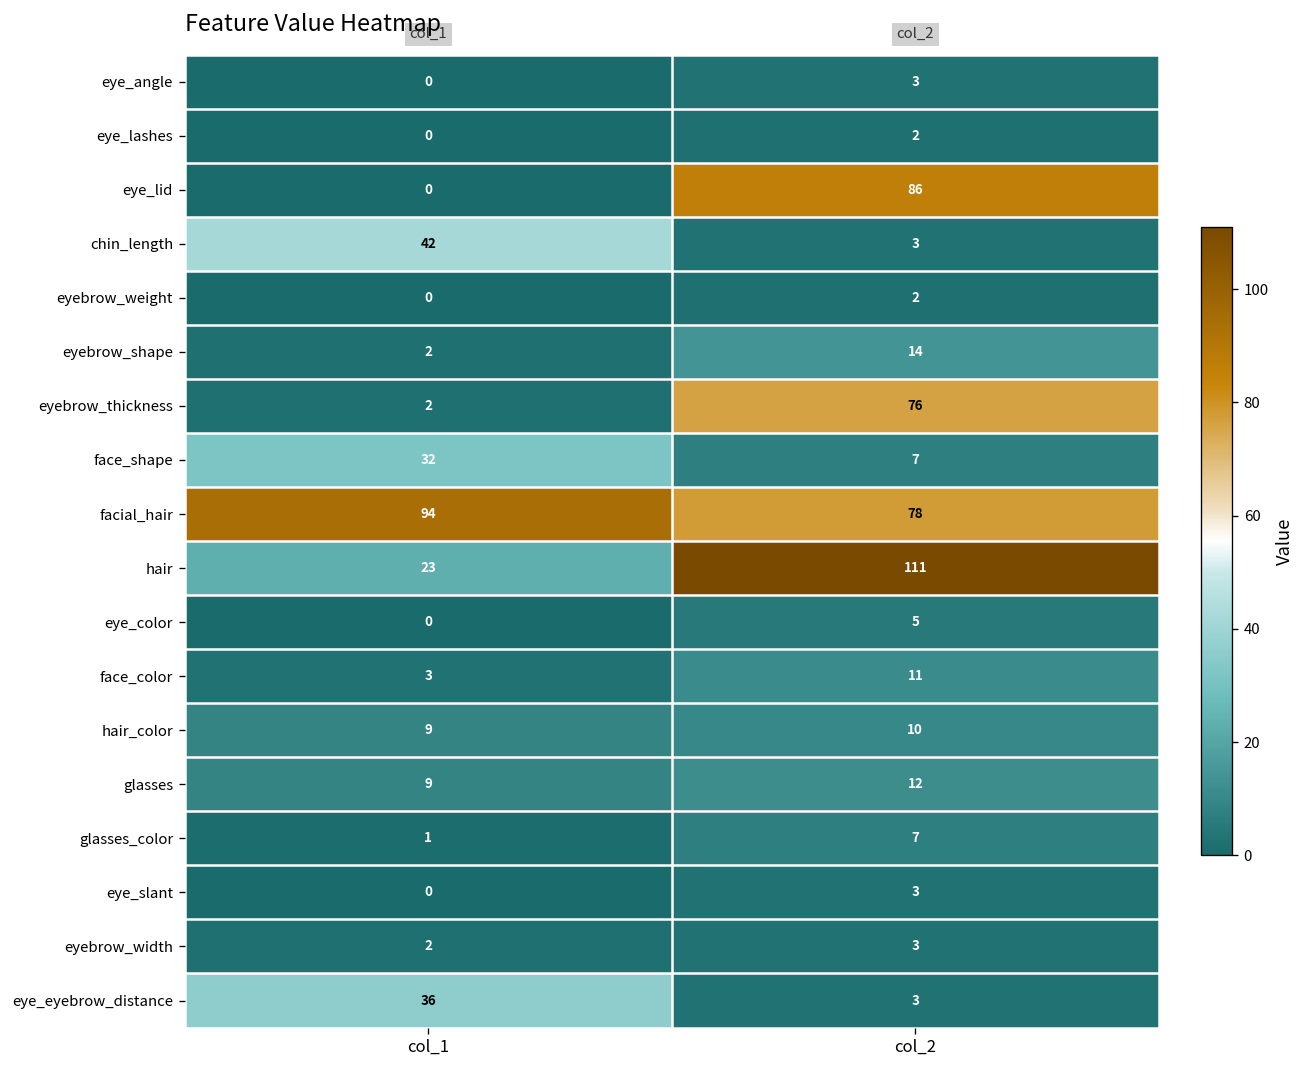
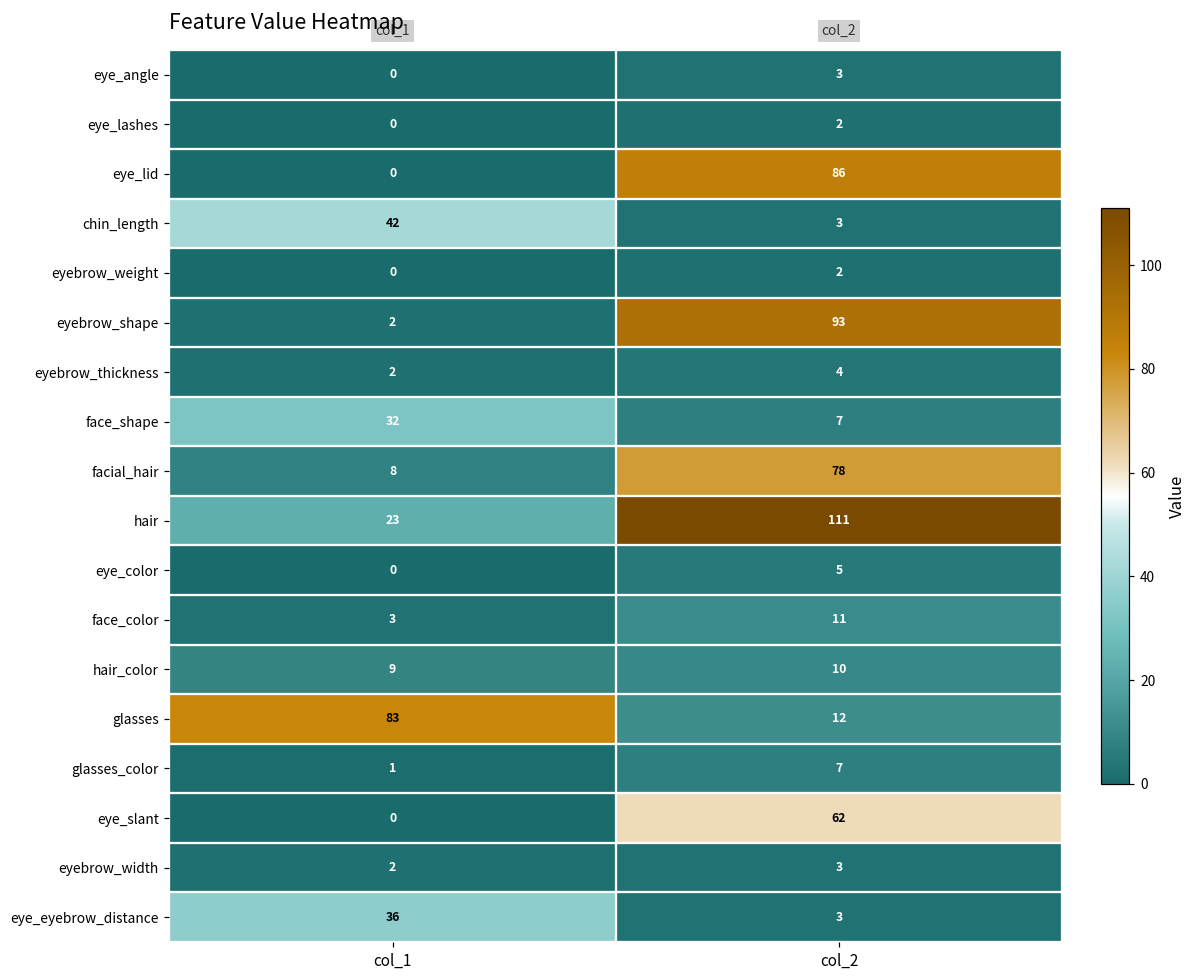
eyebrow_shape, col_2: 14 -> 93
eyebrow_thickness, col_2: 76 -> 4
facial_hair, col_1: 94 -> 8
glasses, col_1: 9 -> 83
eye_slant, col_2: 3 -> 62
